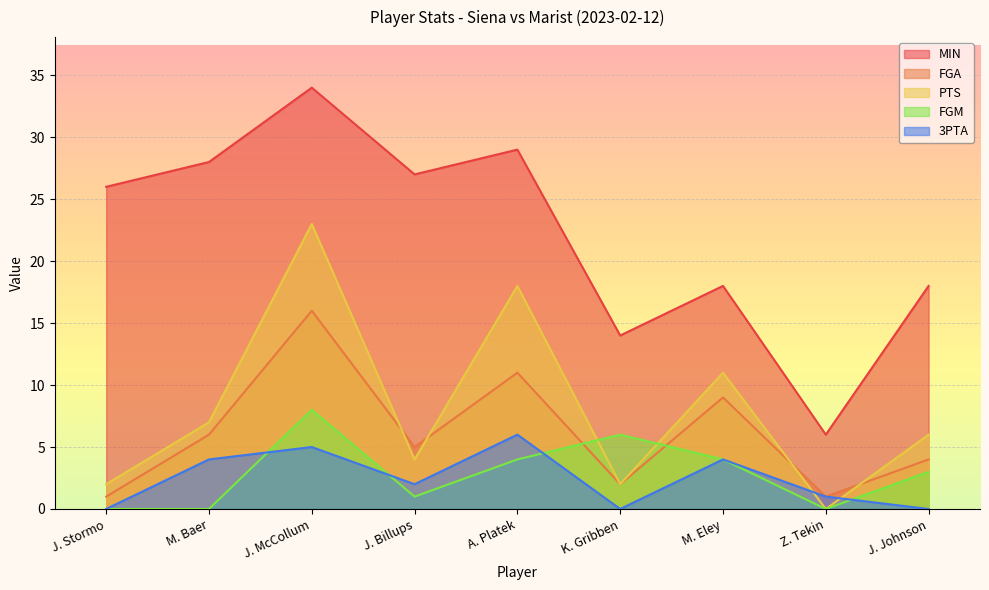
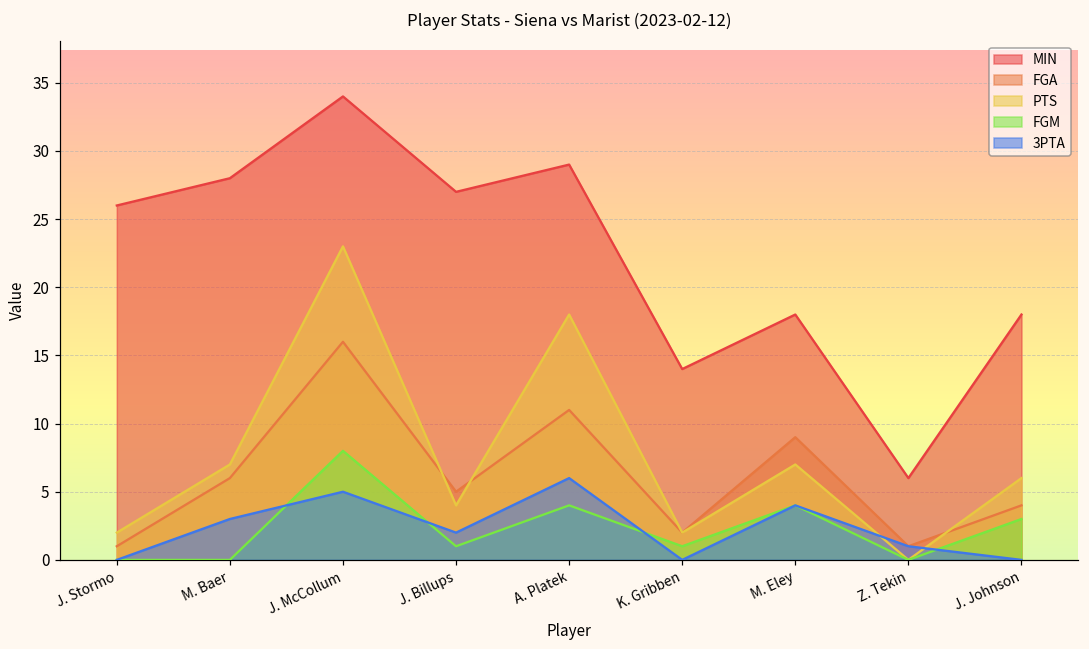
3PTA, M. Baer: 4 -> 3
FGM, K. Gribben: 6 -> 1
PTS, M. Eley: 11 -> 7
